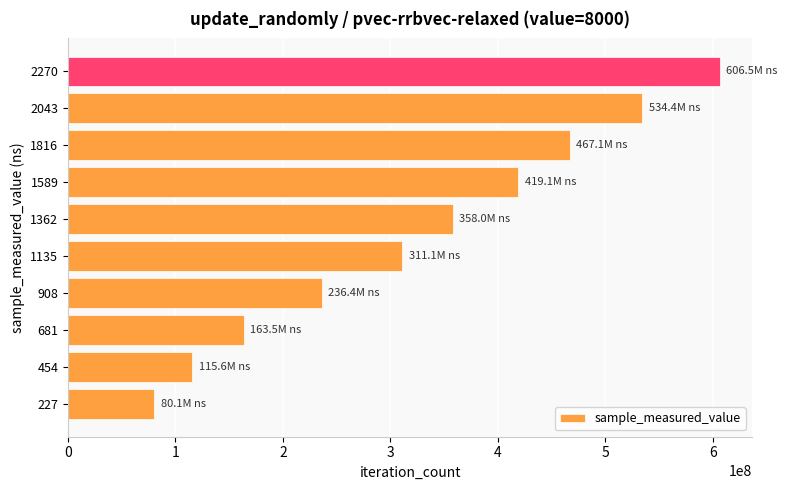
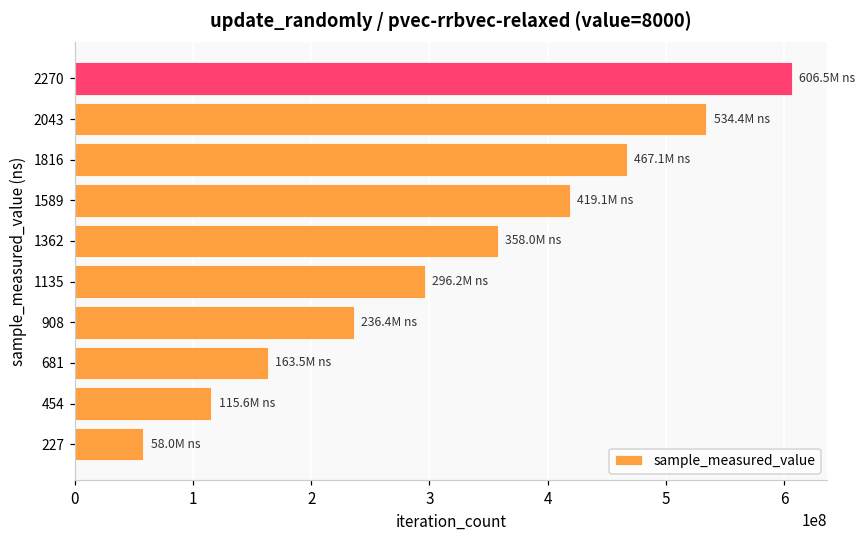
1135: 311.1M -> 296.2M
227: 80.1M -> 58.0M
